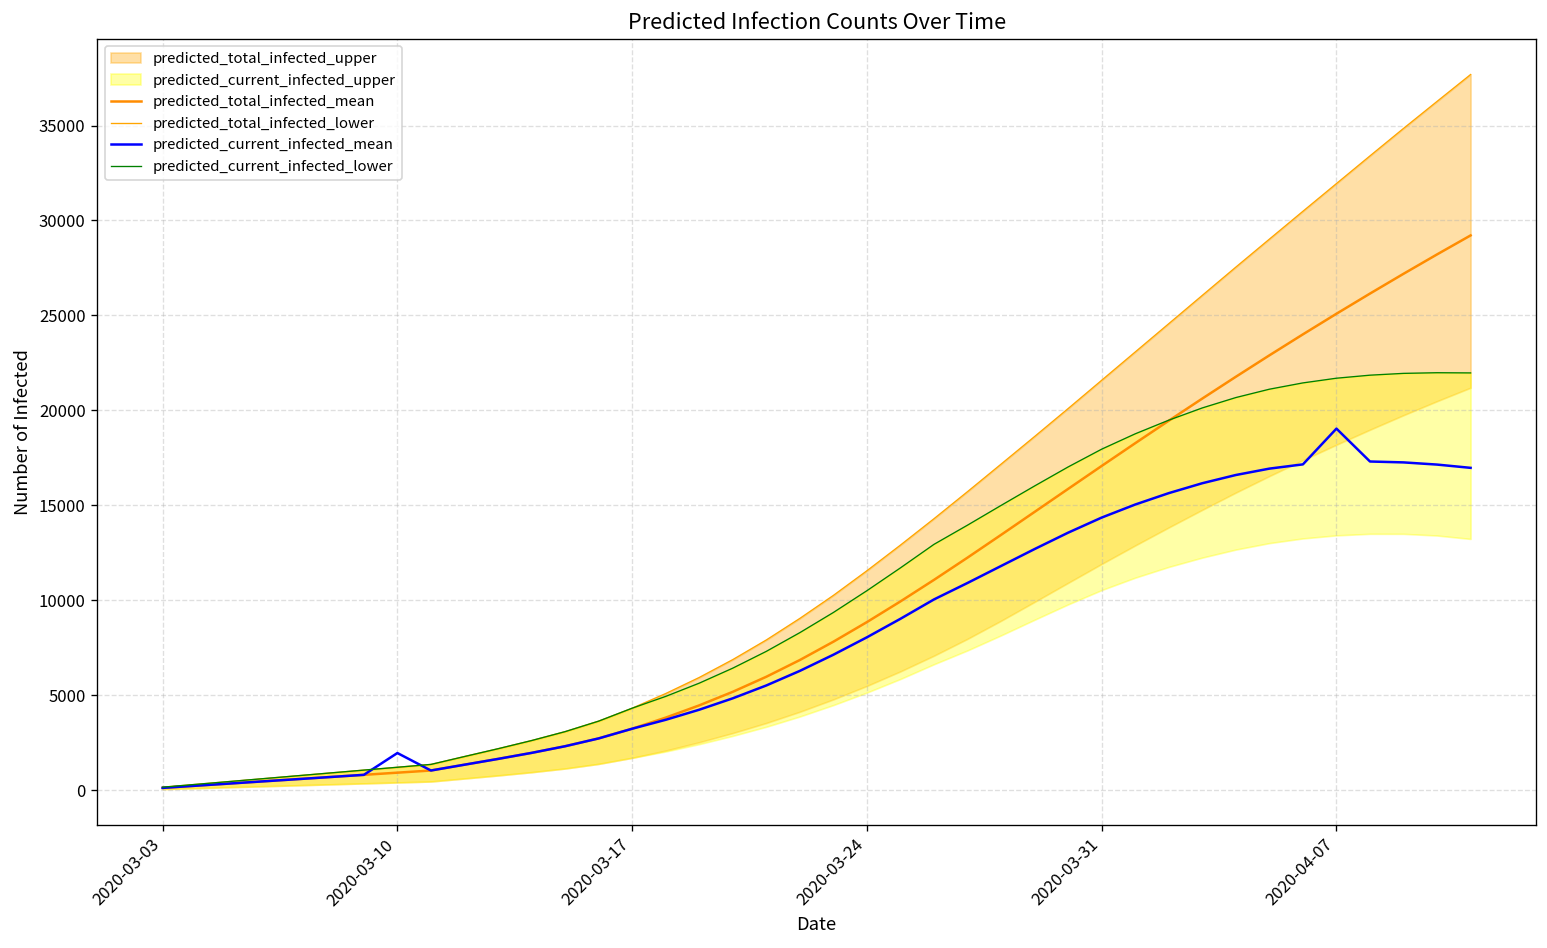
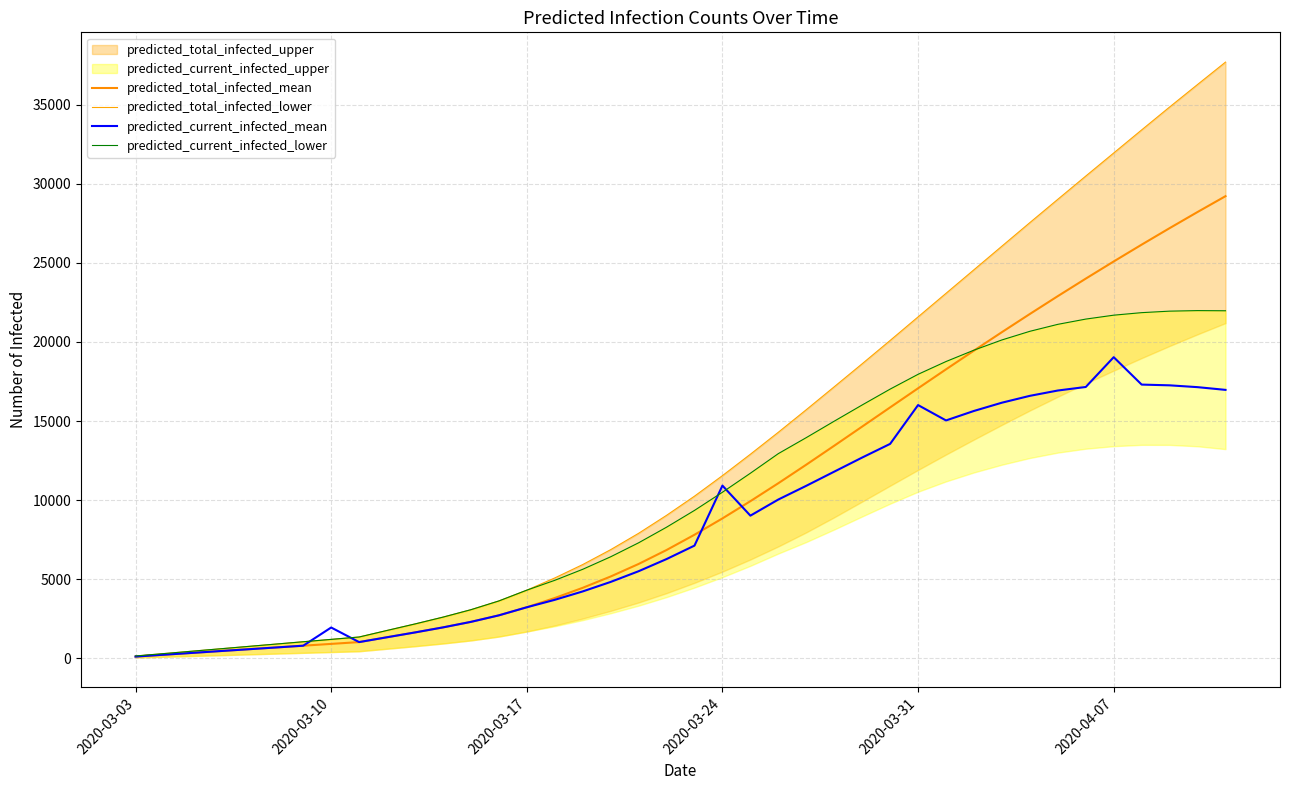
predicted_current_infected_mean, 2020-03-24: 8000 -> 10900
predicted_current_infected_mean, 2020-03-31: 14400 -> 16000
